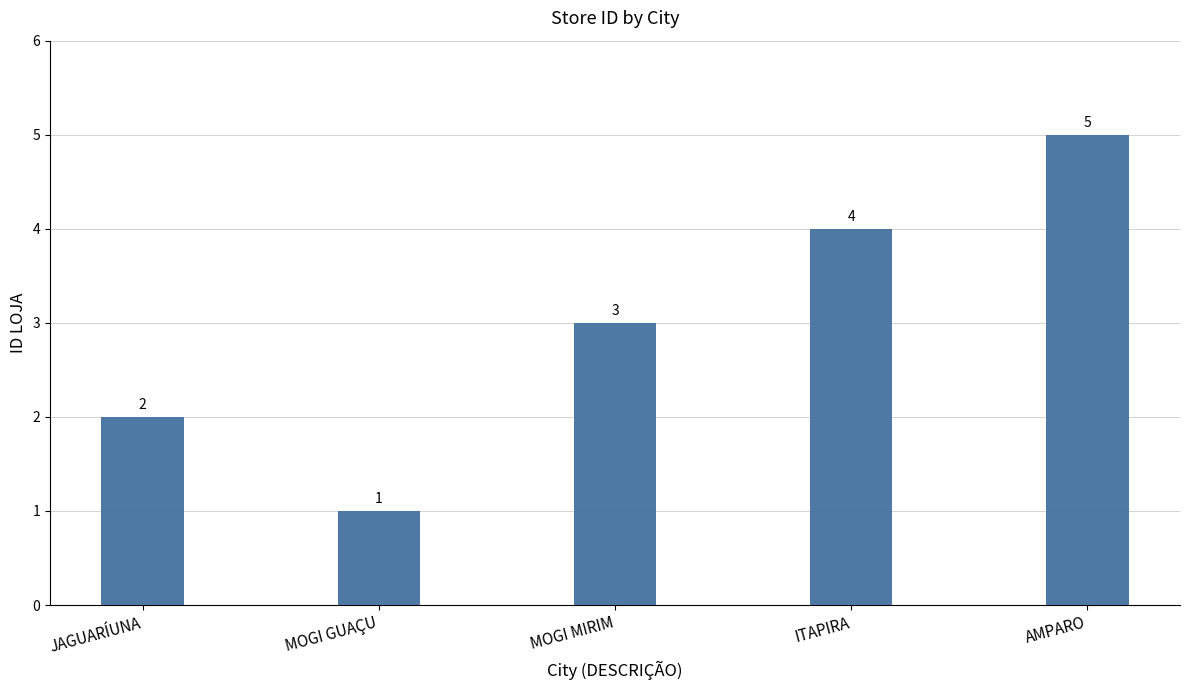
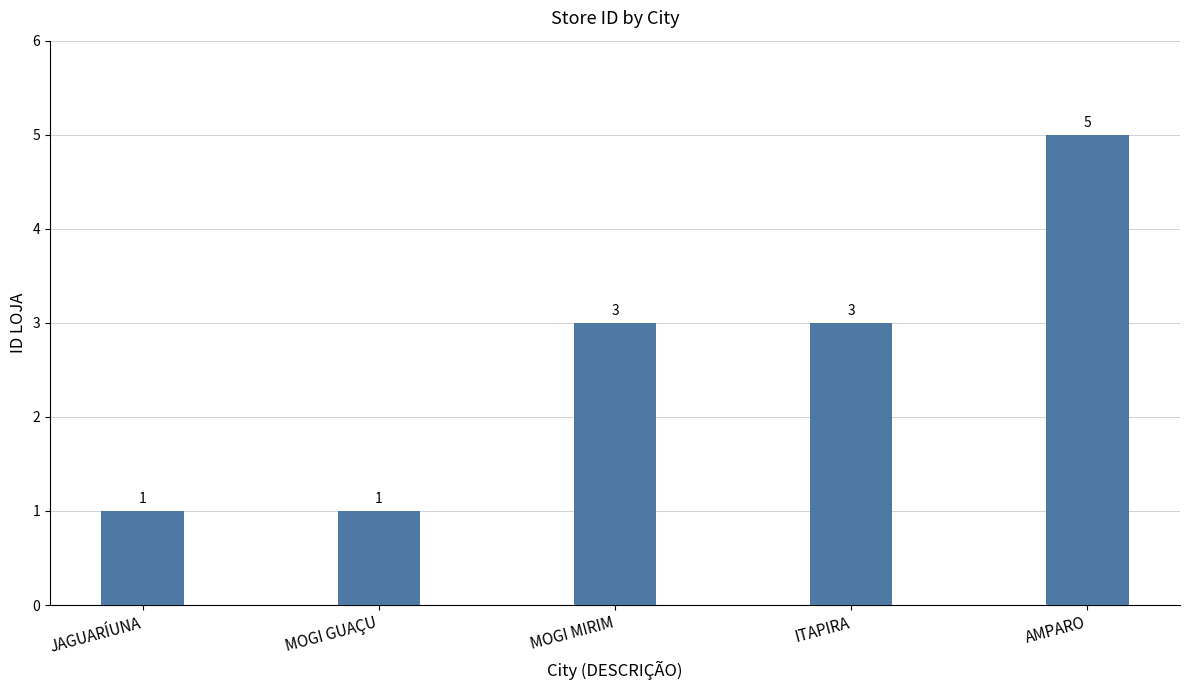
JAGUARÍUNA: 2 -> 1
ITAPIRA: 4 -> 3
